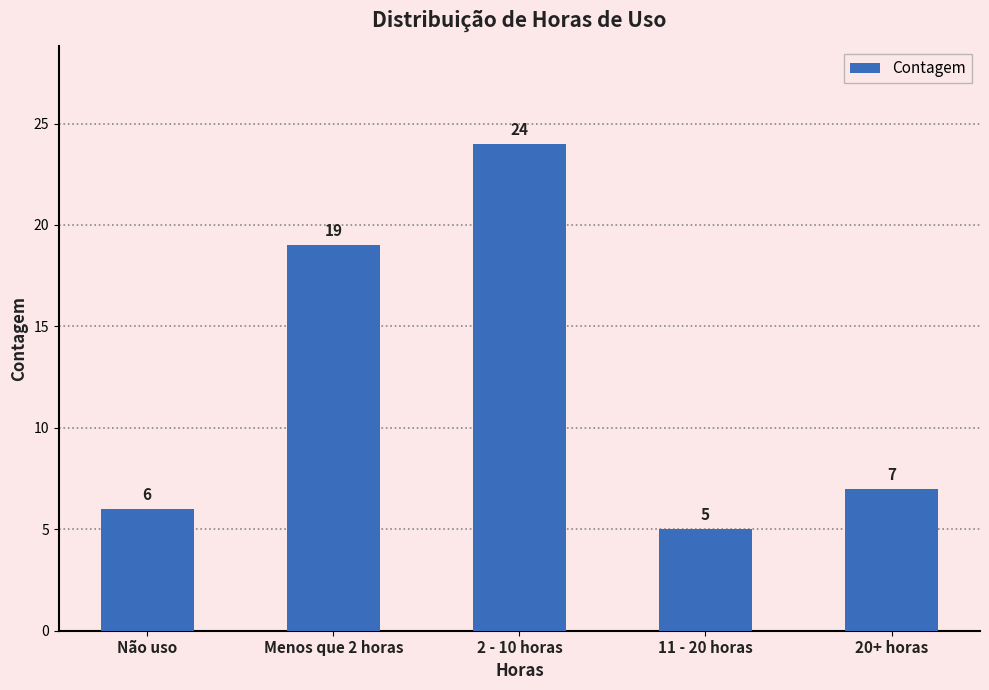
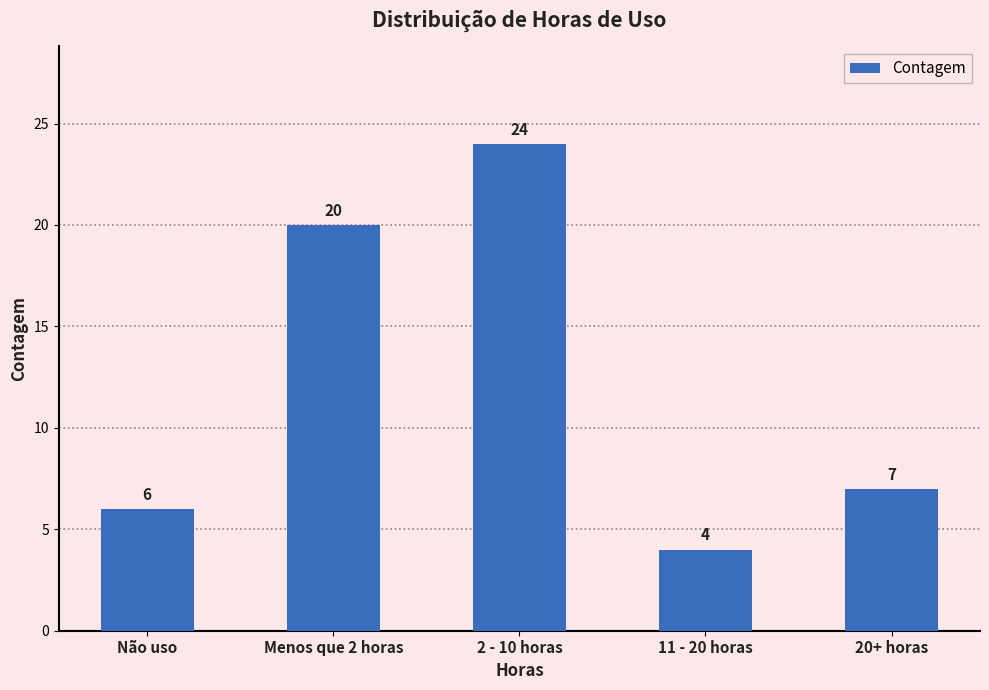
Menos que 2 horas: 19 -> 20
11 - 20 horas: 5 -> 4
